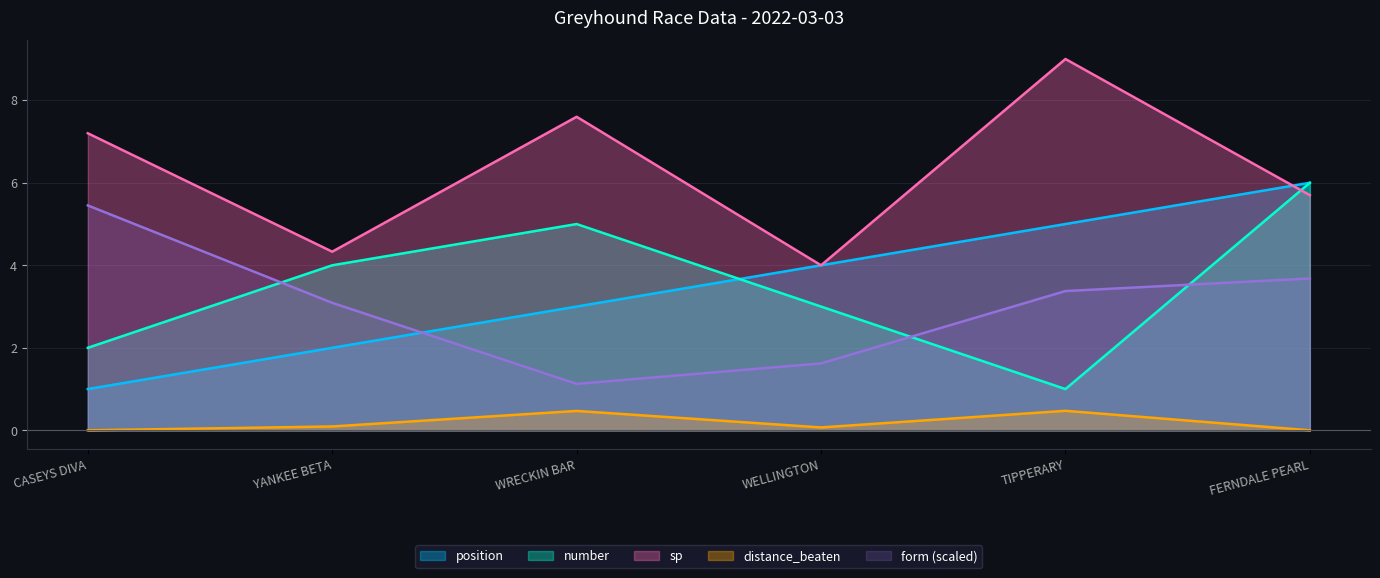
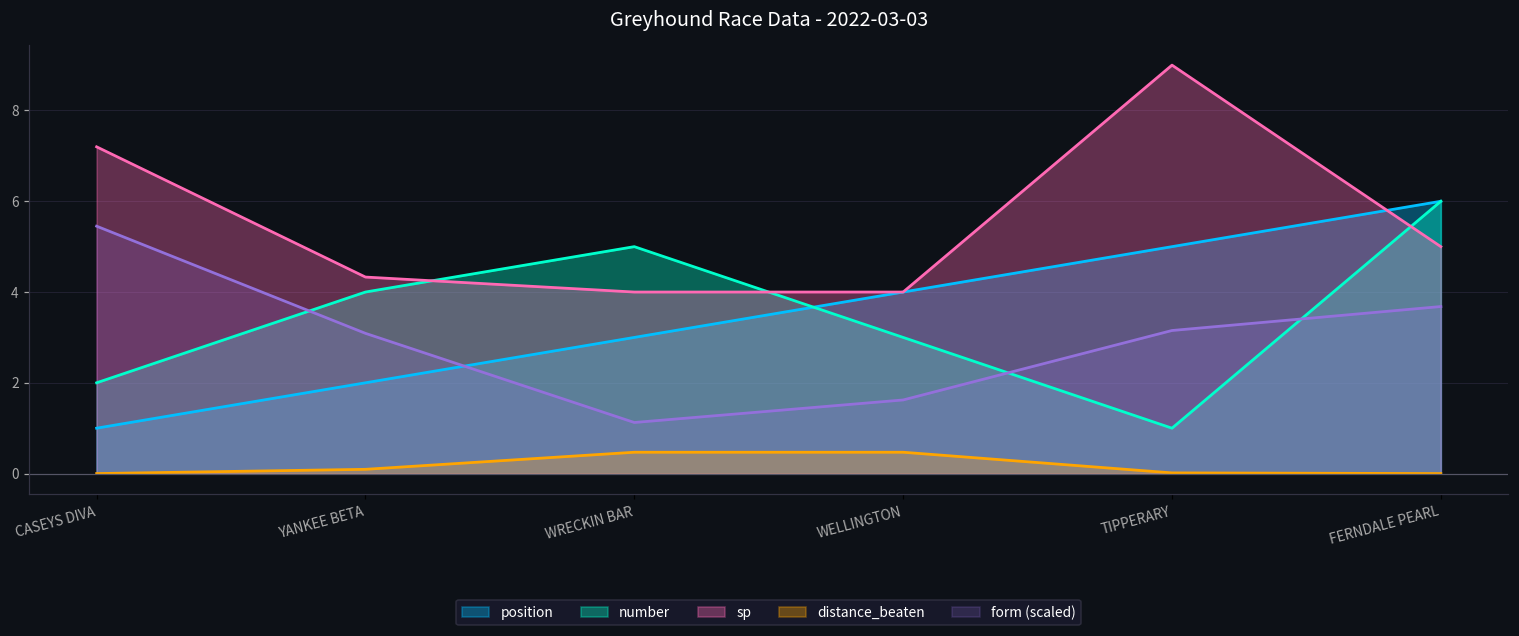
sp, WRECKIN BAR: 7.6 -> 4.0
distance_beaten, WELLINGTON: 0.1 -> 0.5
distance_beaten, TIPPERARY: 0.5 -> 0.0
form (scaled), TIPPERARY: 3.4 -> 3.2
sp, FERNDALE PEARL: 5.7 -> 5.0
